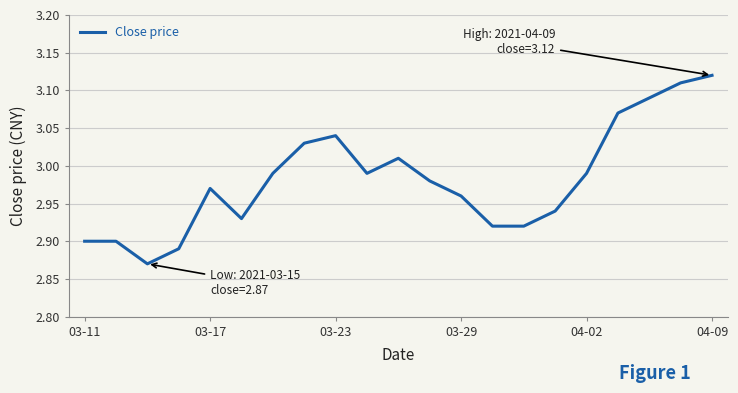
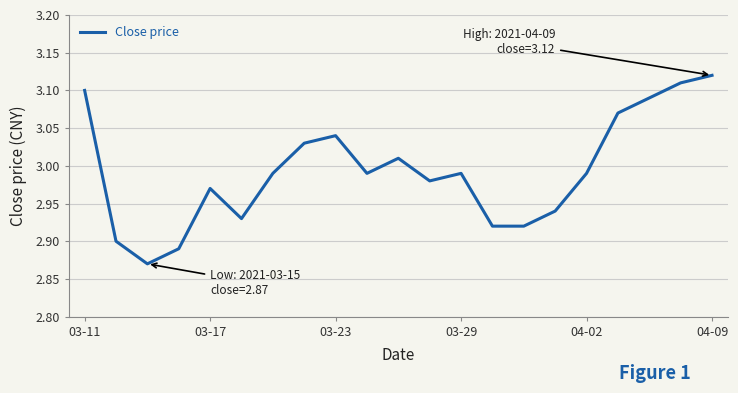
03-11: 2.9 -> 3.1
03-29: 2.96 -> 2.99
